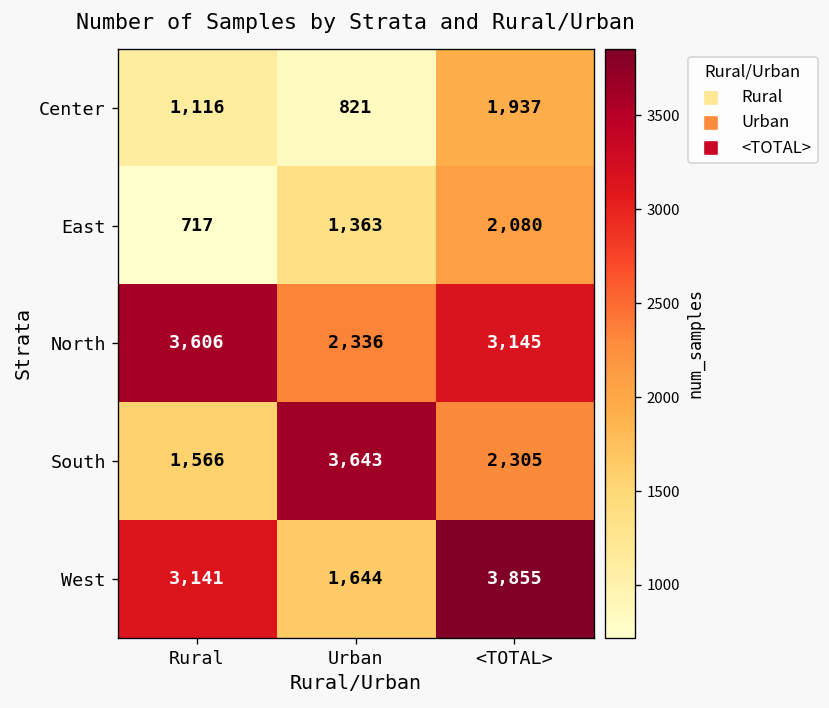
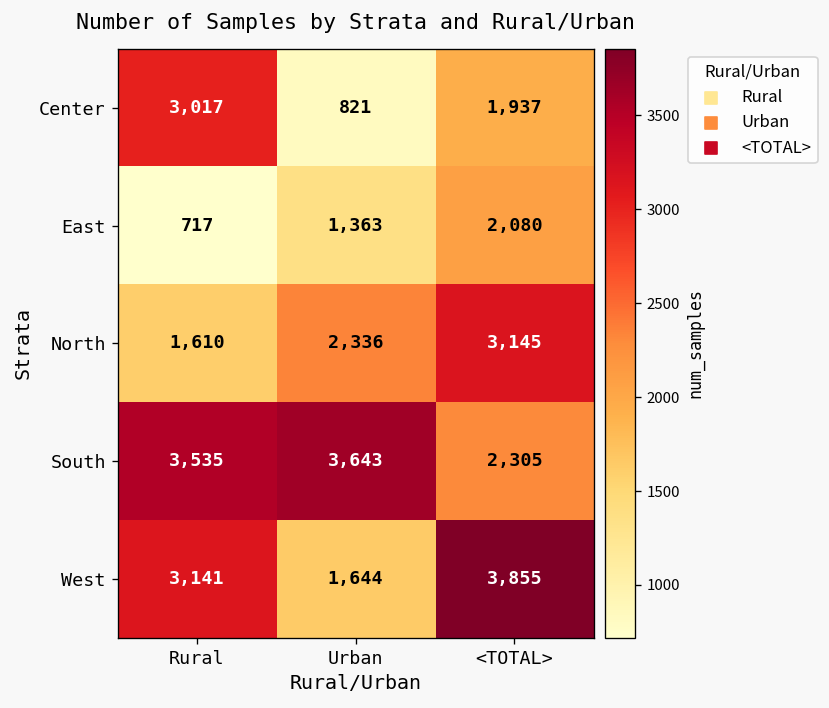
Center, Rural: 1,116 -> 3,017
North, Rural: 3,606 -> 1,610
South, Rural: 1,566 -> 3,535
